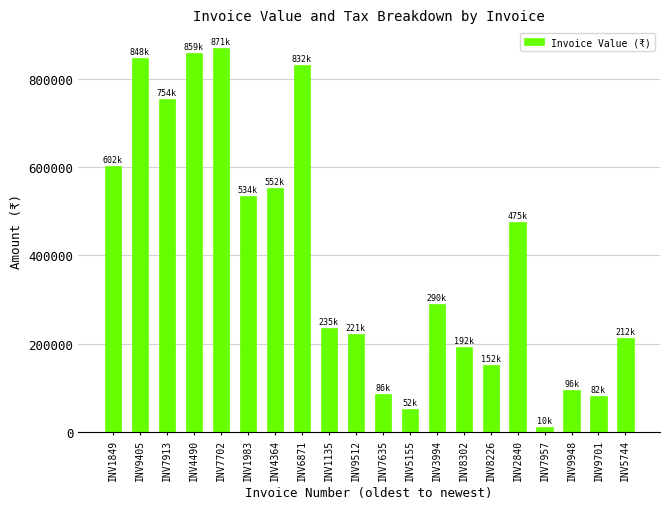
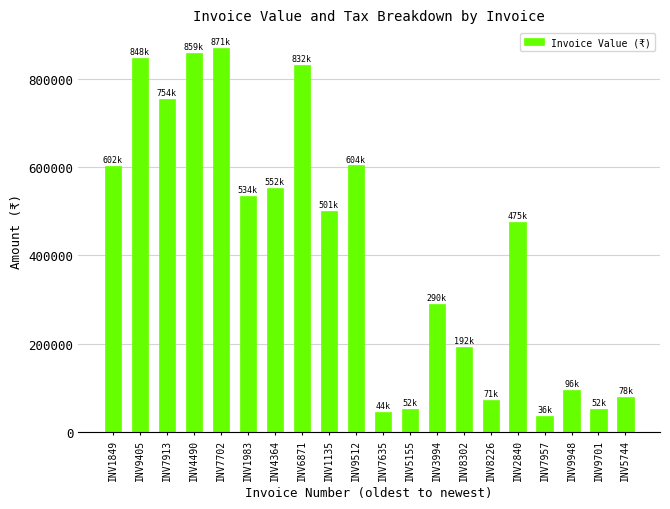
INV1135: 235k -> 501k
INV9512: 221k -> 604k
INV7635: 86k -> 44k
INV8226: 152k -> 71k
INV7957: 10k -> 36k
INV9701: 82k -> 52k
INV5744: 212k -> 78k
